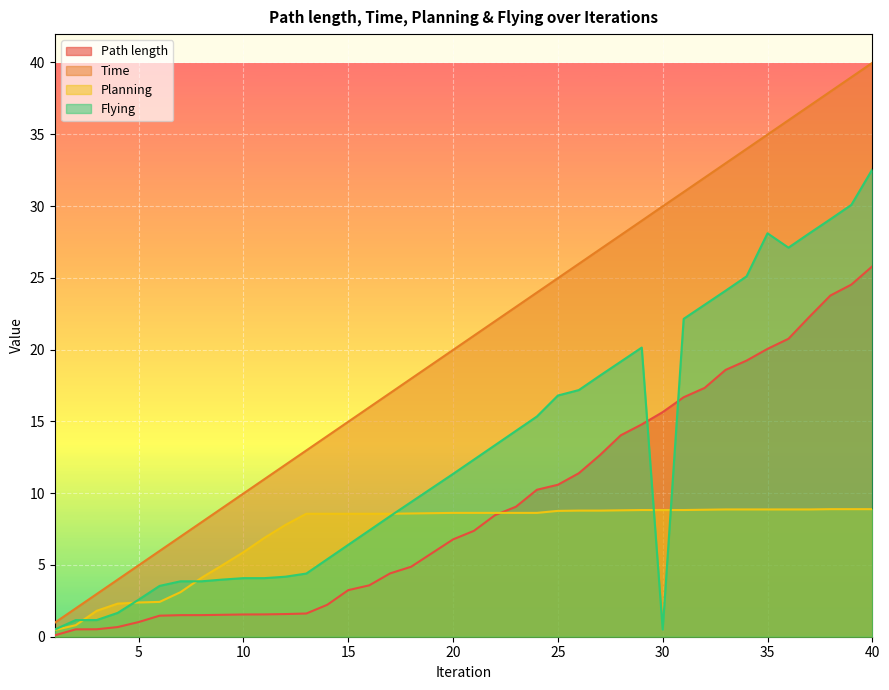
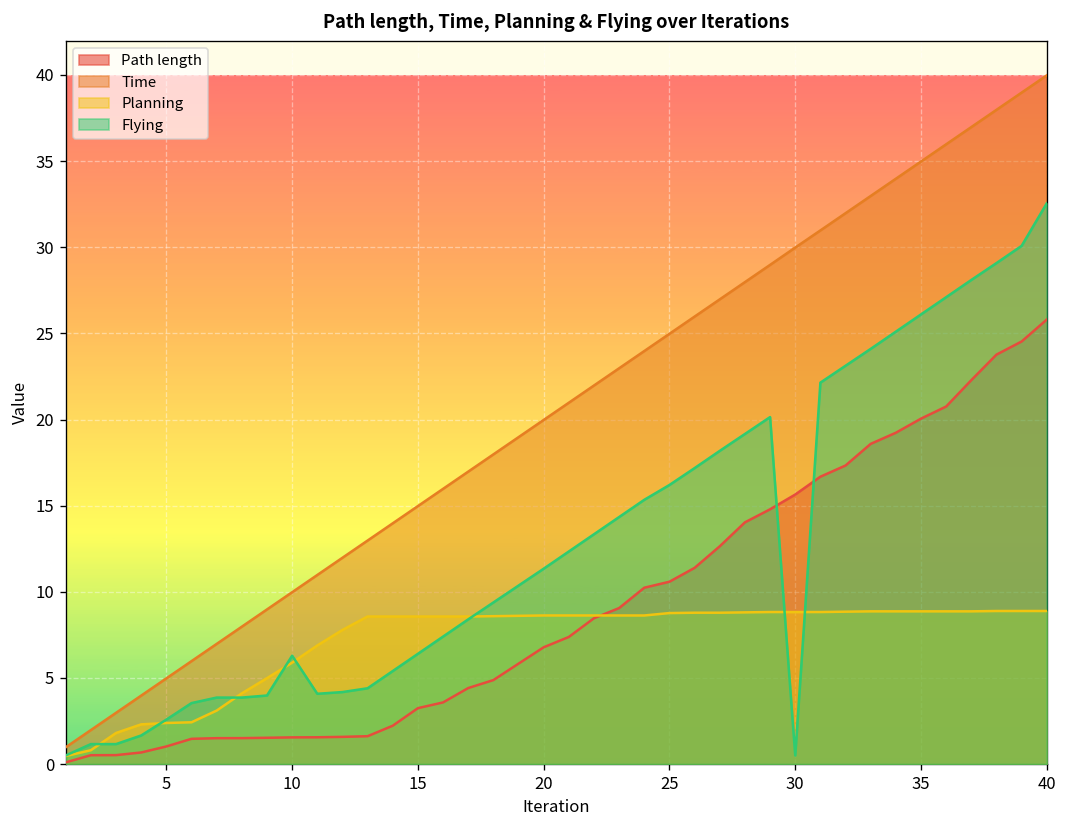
Flying, 10: 4.1 -> 6.3
Flying, 25: 16.8 -> 16.2
Flying, 35: 28.1 -> 26.1
